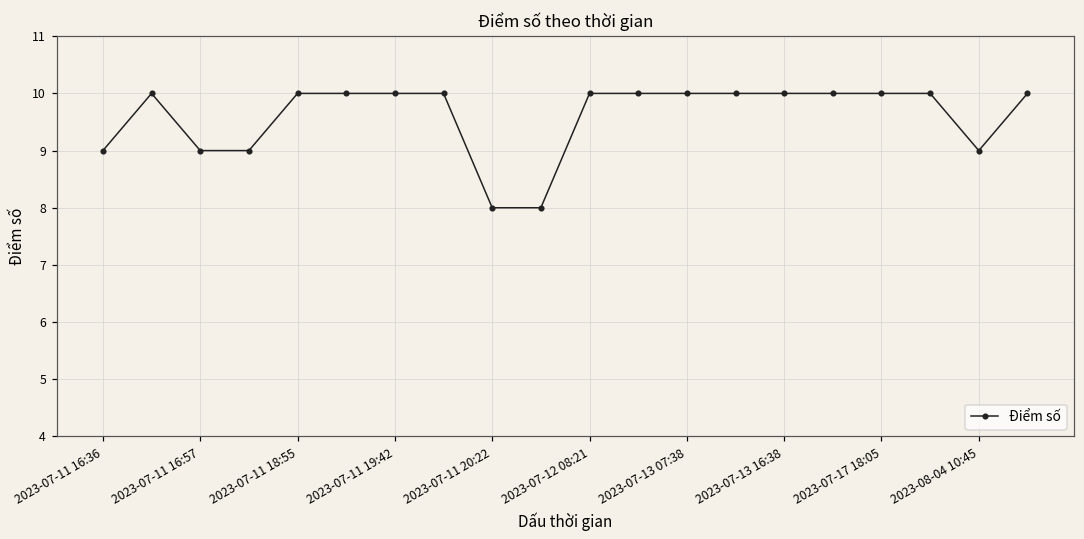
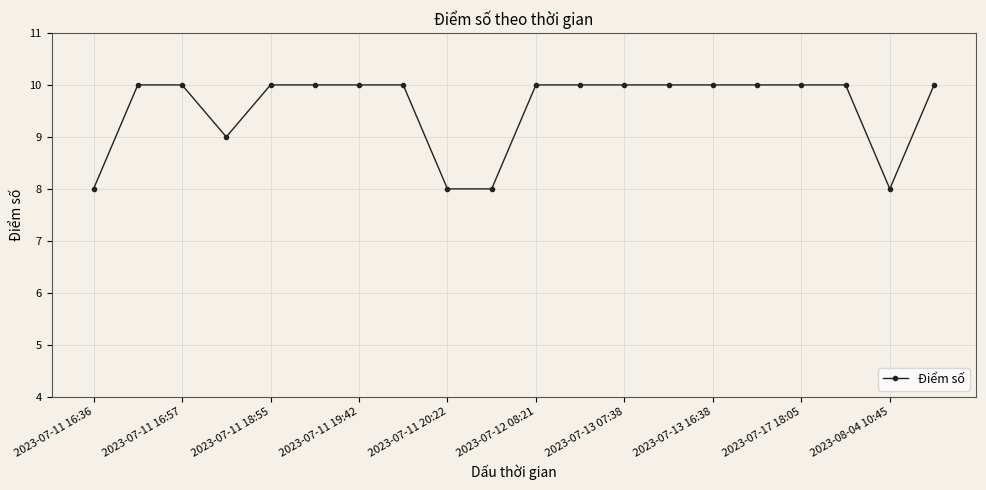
2023-07-11 16:36: 9 -> 8
2023-07-11 16:57: 9 -> 10
2023-08-04 10:45: 9 -> 8
